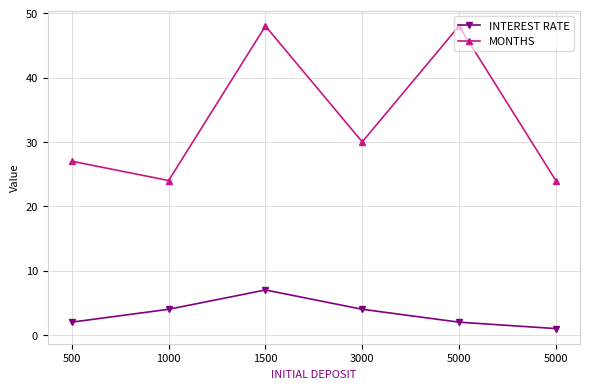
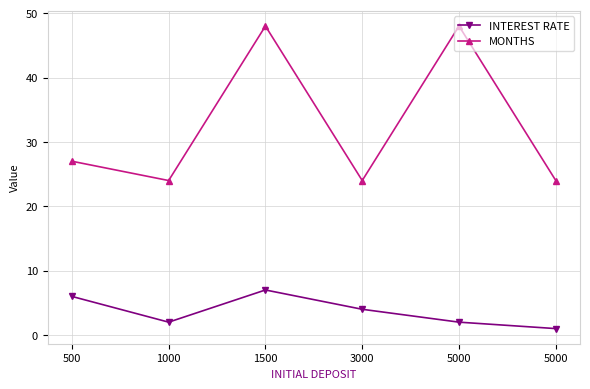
INTEREST RATE, 500: 2 -> 6
INTEREST RATE, 1000: 4 -> 2
MONTHS, 3000: 30 -> 24
